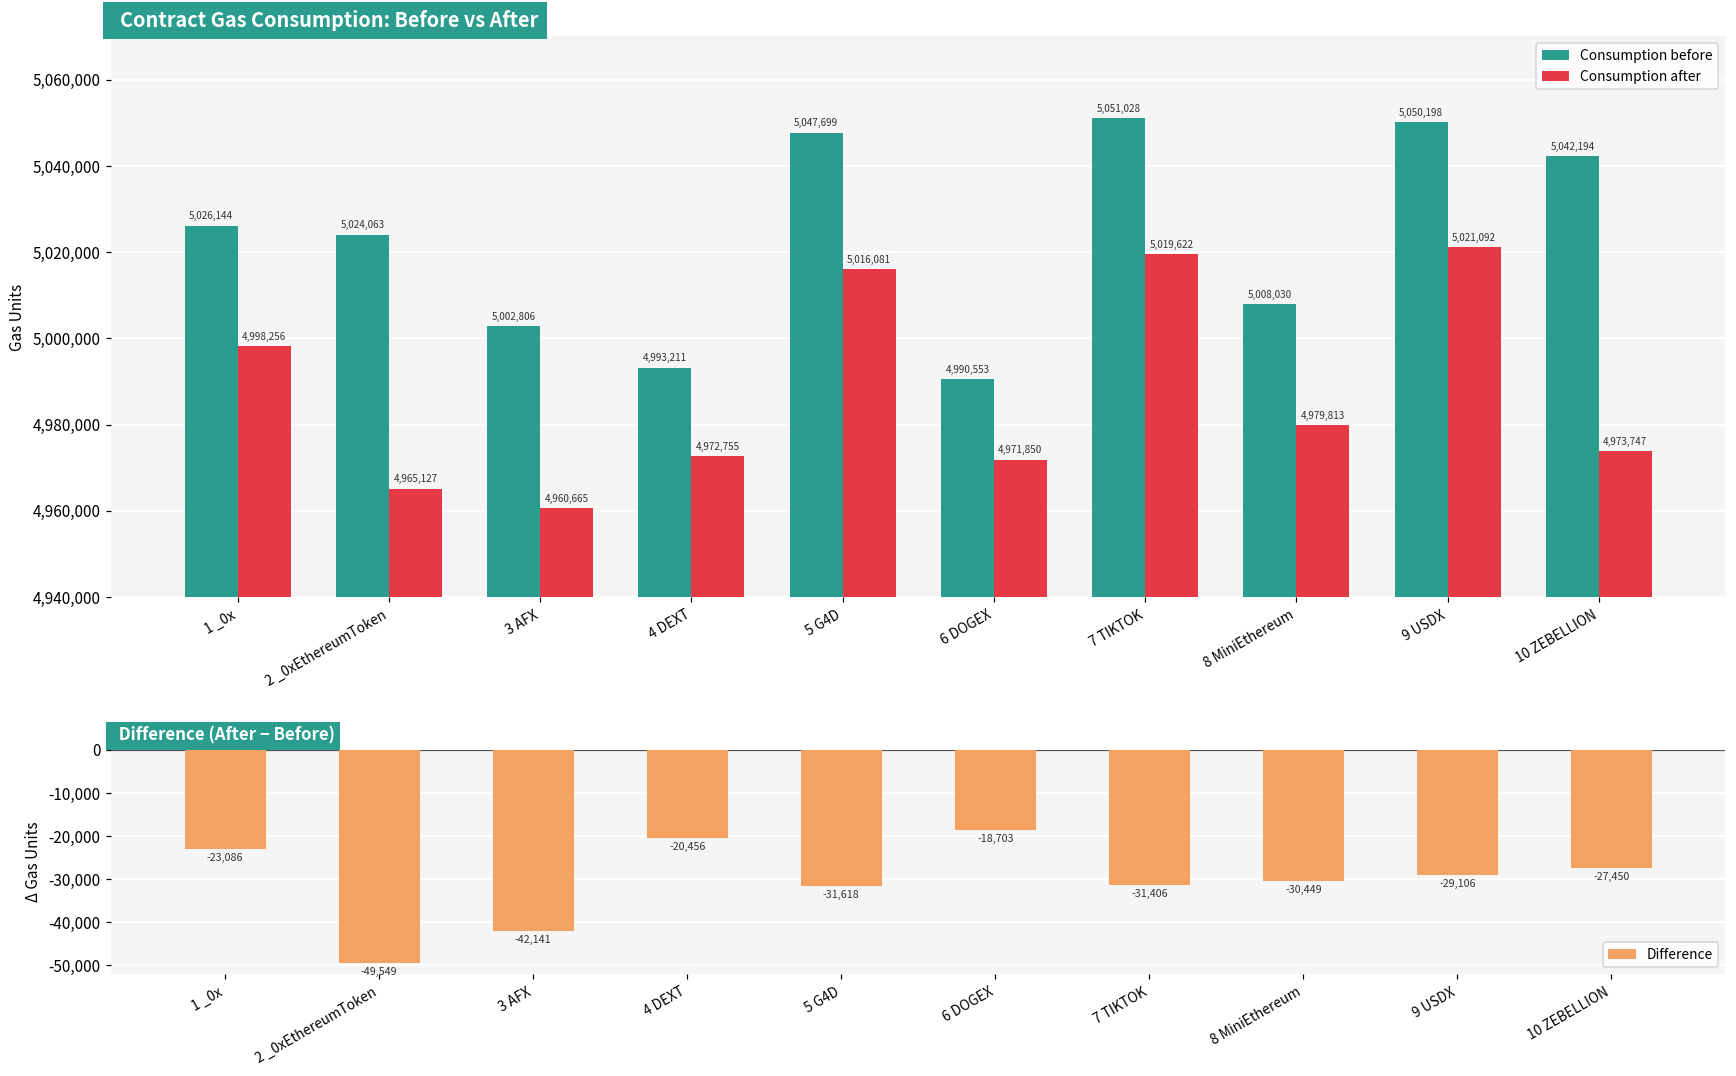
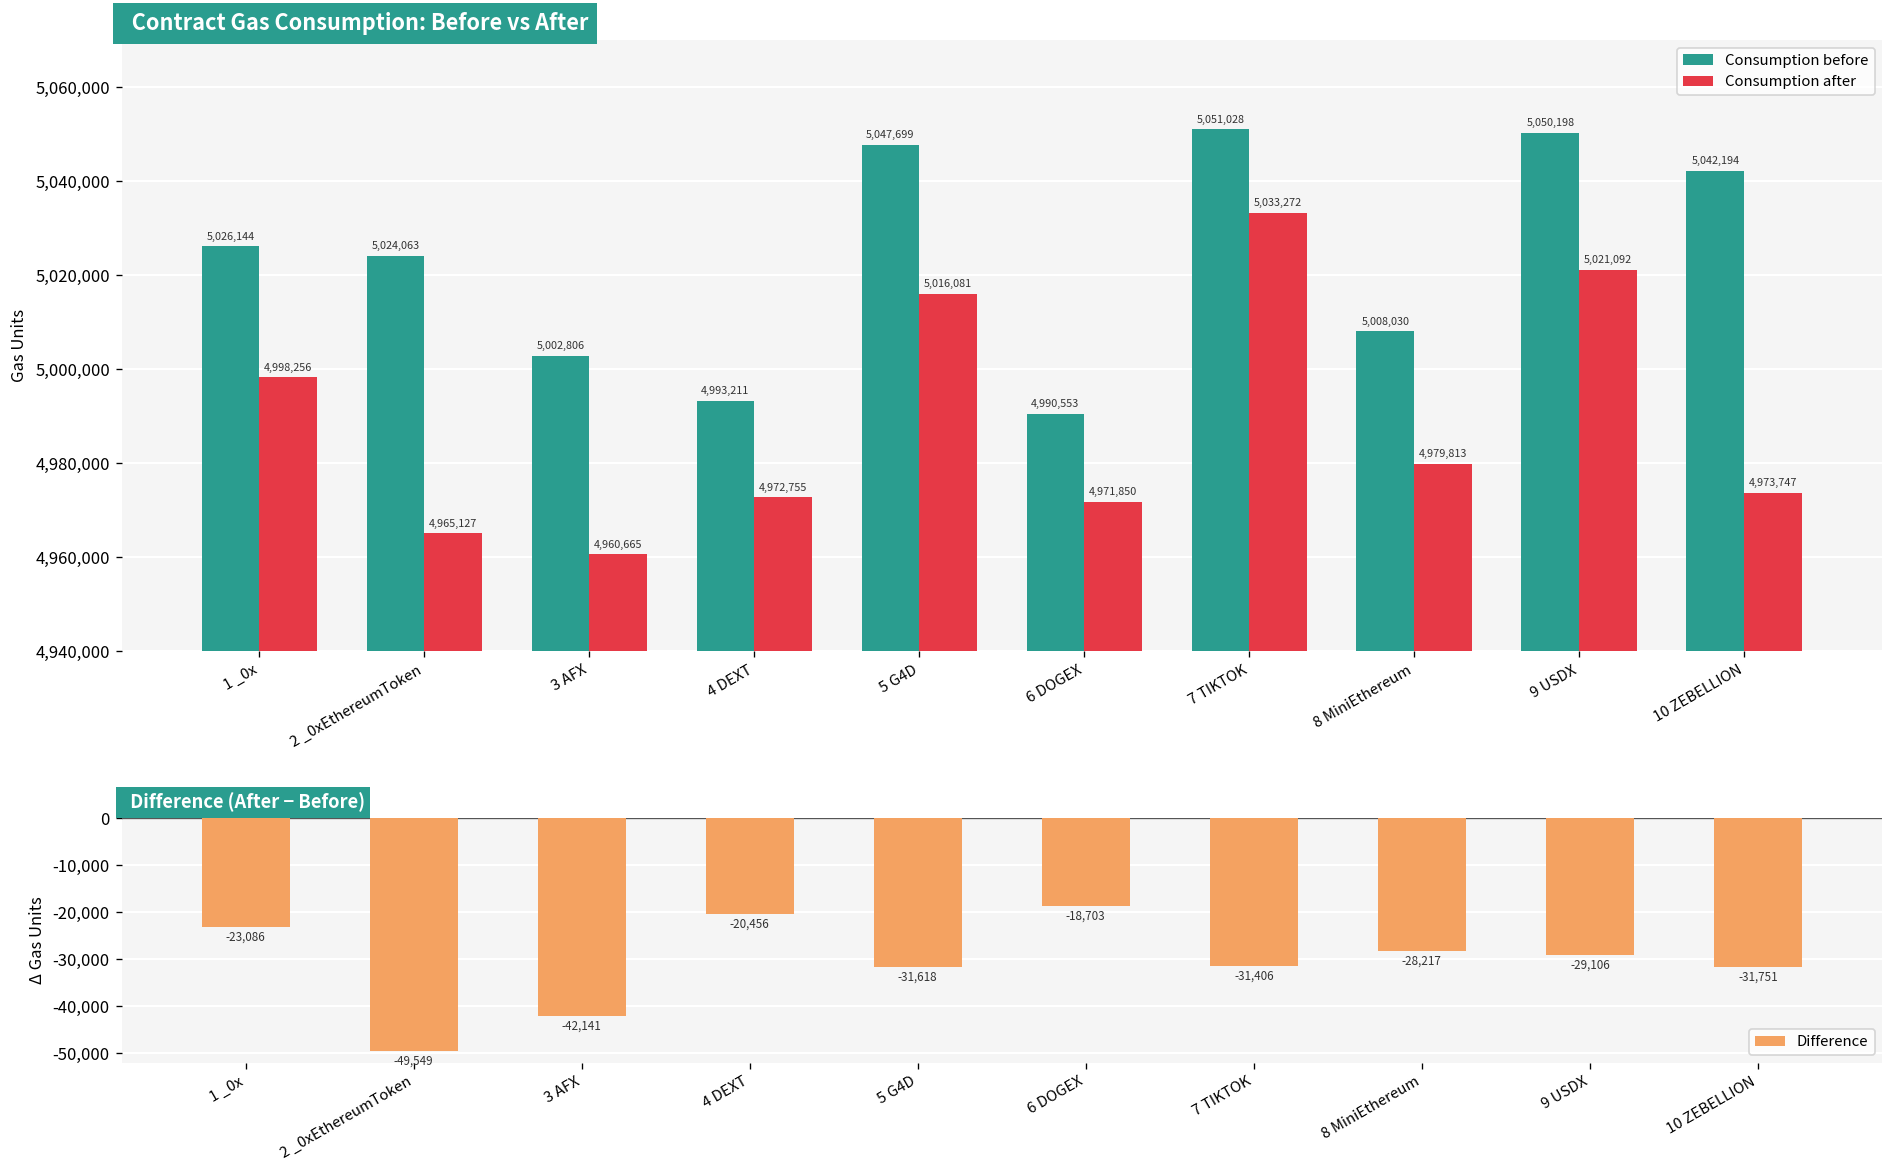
Contract Gas Consumption: Before vs After, Consumption after, 7 TIKTOK: 5,019,622 -> 5,033,272
Difference (After − Before), 8 MiniEthereum: -30,449 -> -28,217
Difference (After − Before), 10 ZEBELLION: -27,450 -> -31,751
